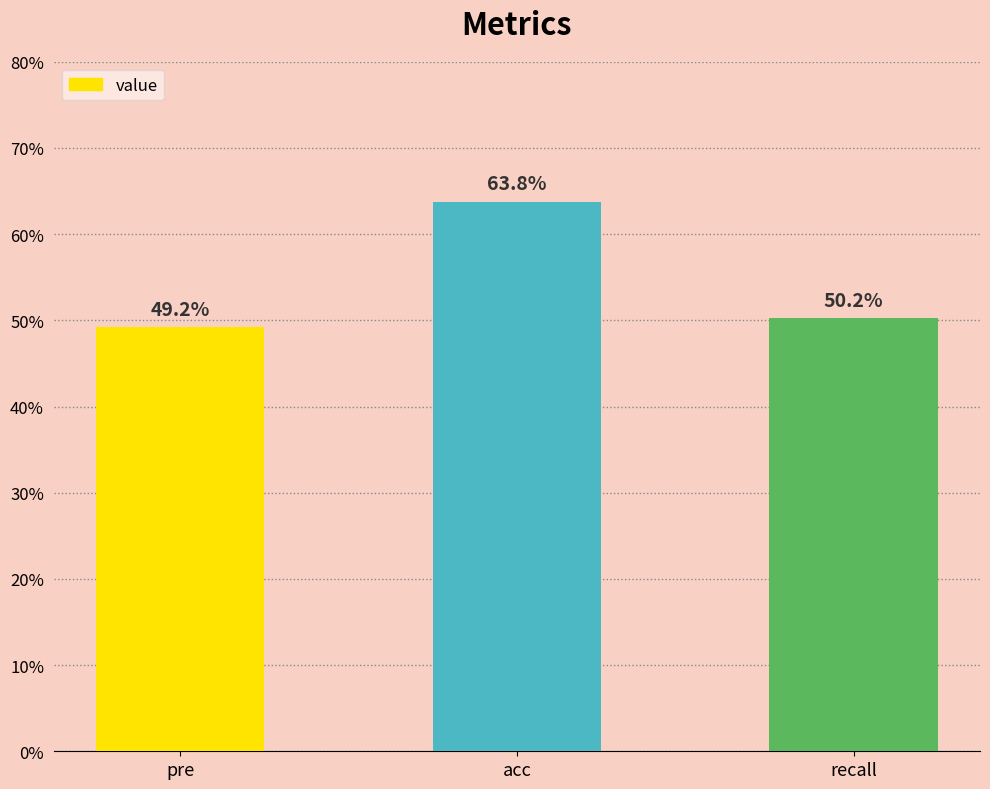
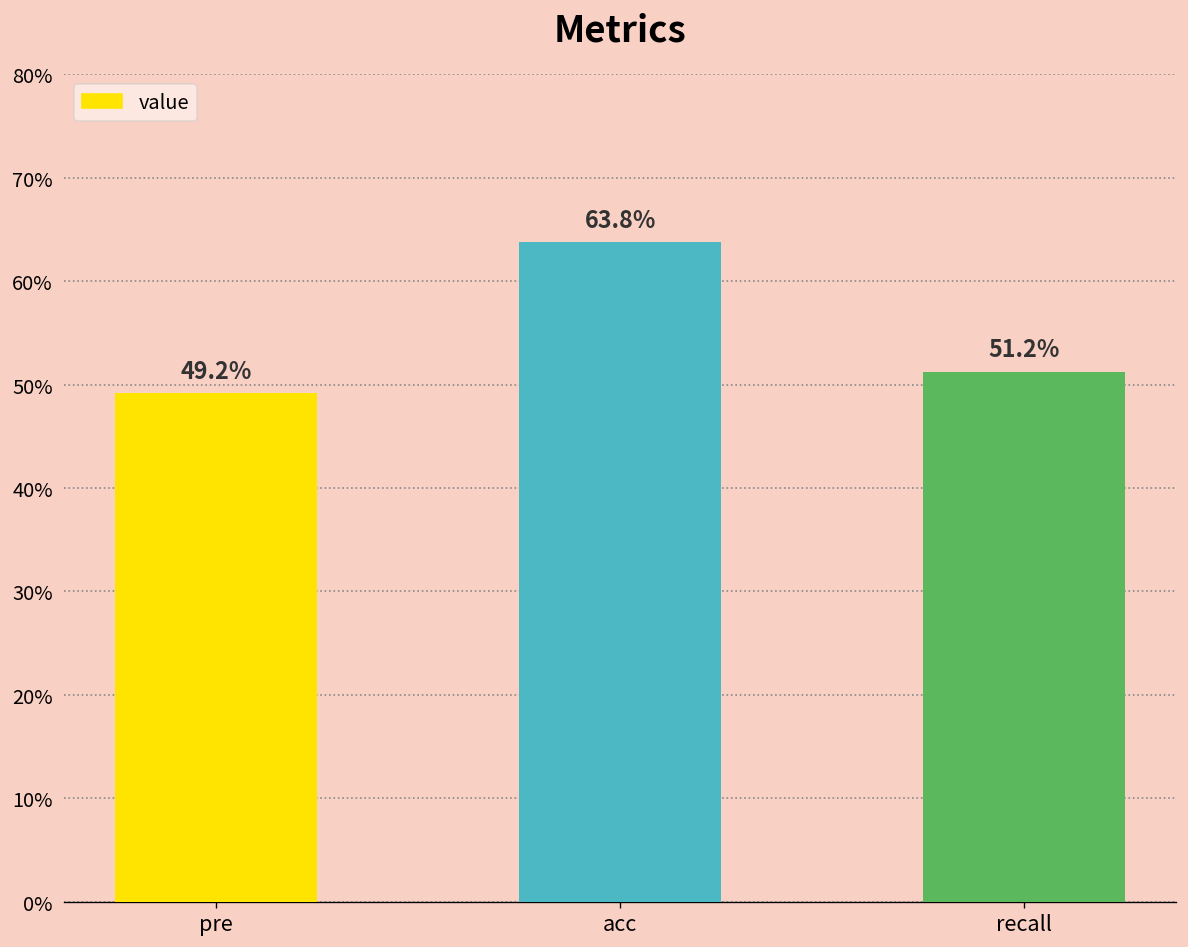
recall: 50.2% -> 51.2%
